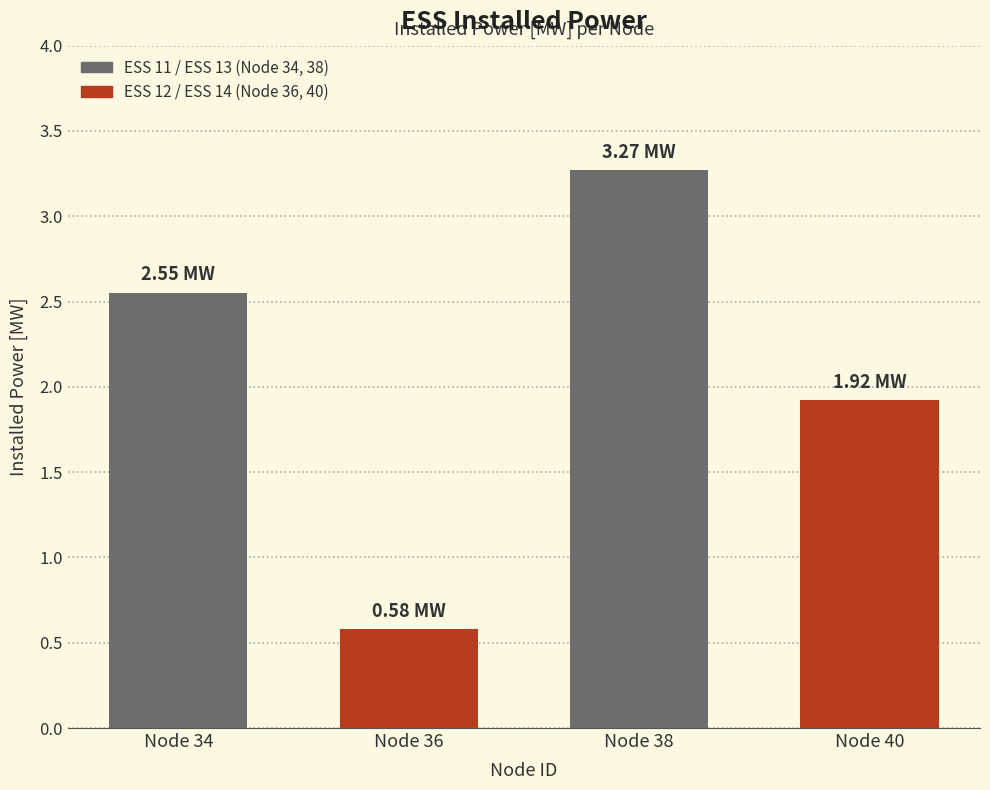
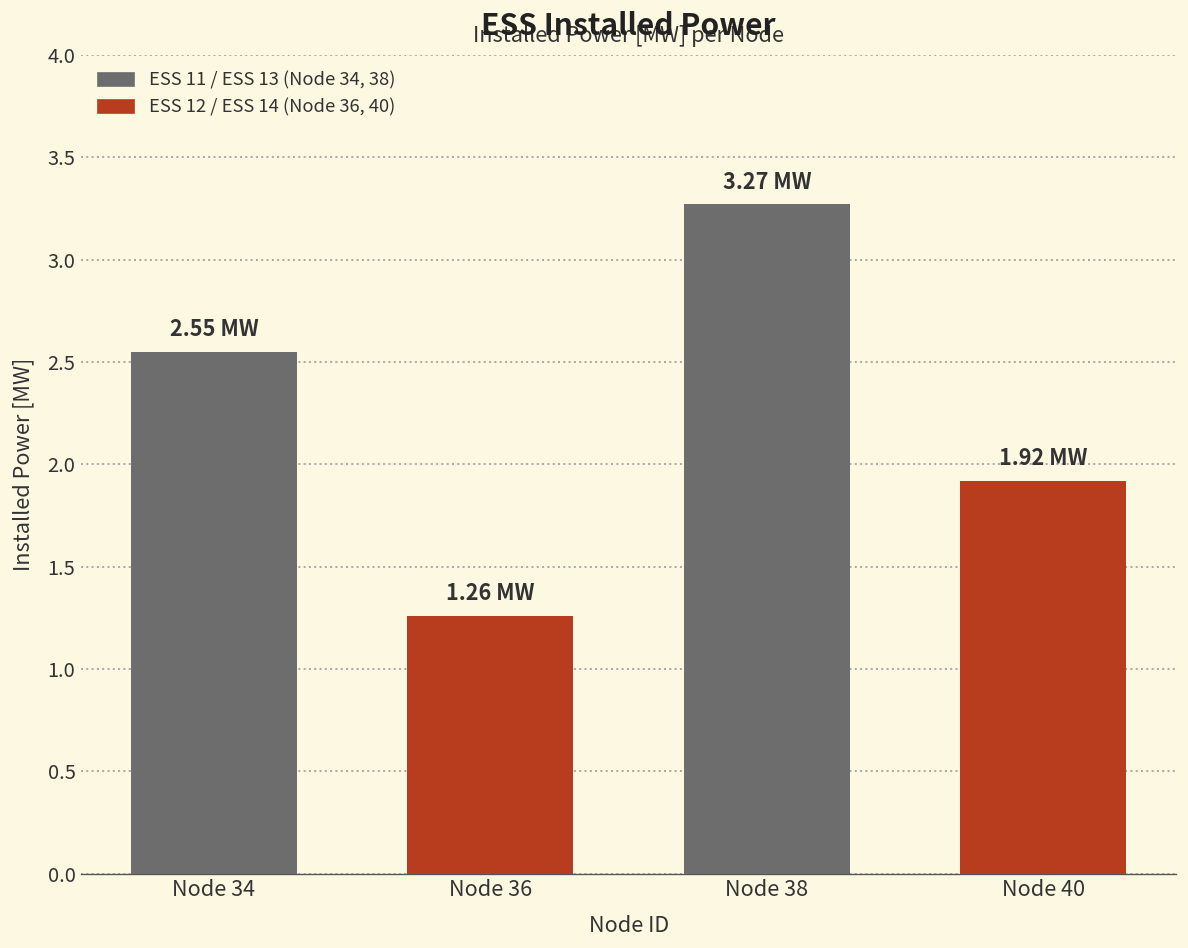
Node 36: 0.58 -> 1.26
